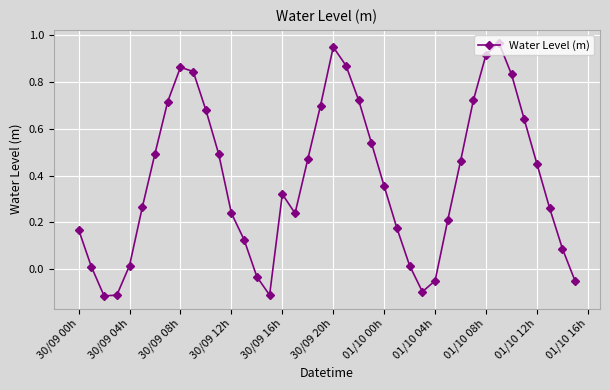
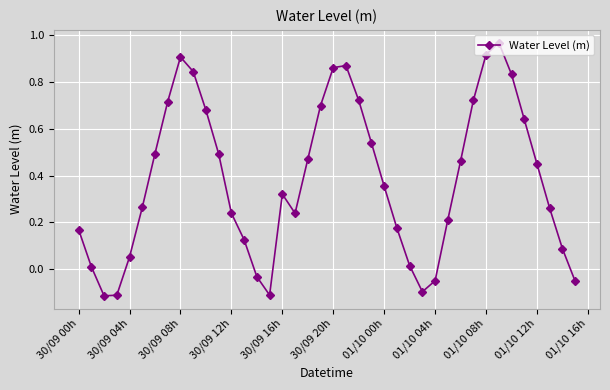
30/09 04h: 0.02 -> 0.05
30/09 08h: 0.86 -> 0.91
30/09 20h: 0.95 -> 0.86
